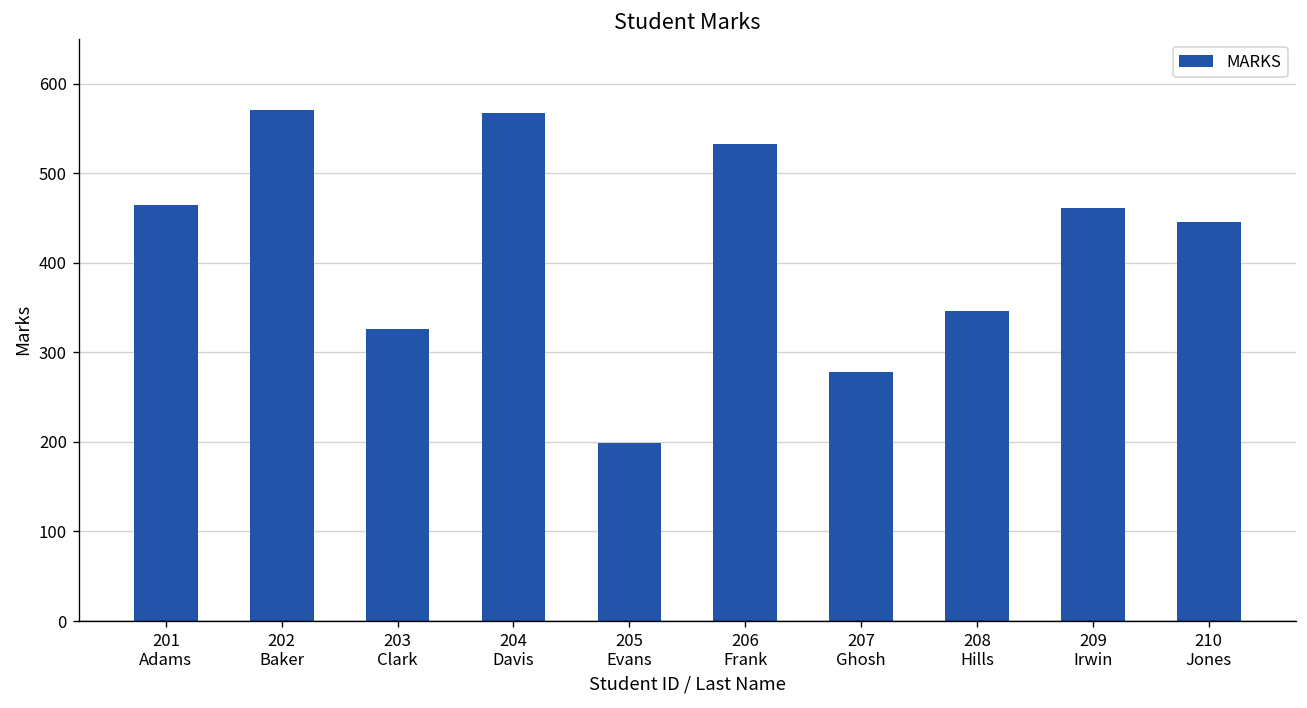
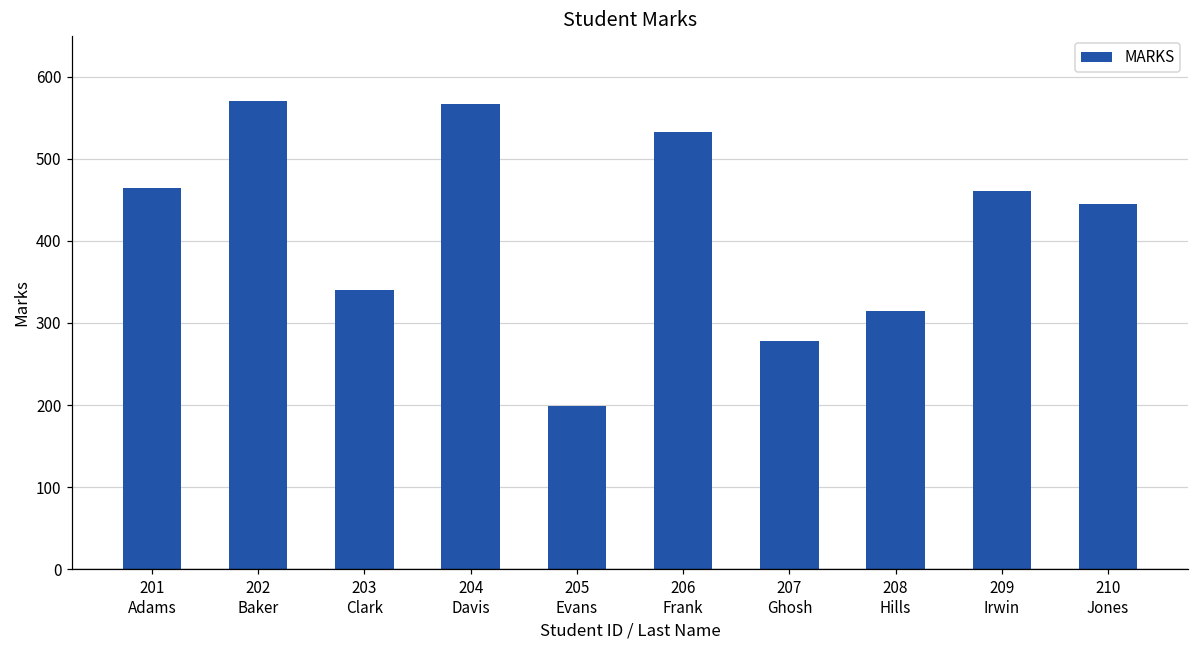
203 Clark: 330 -> 340
208 Hills: 350 -> 320
